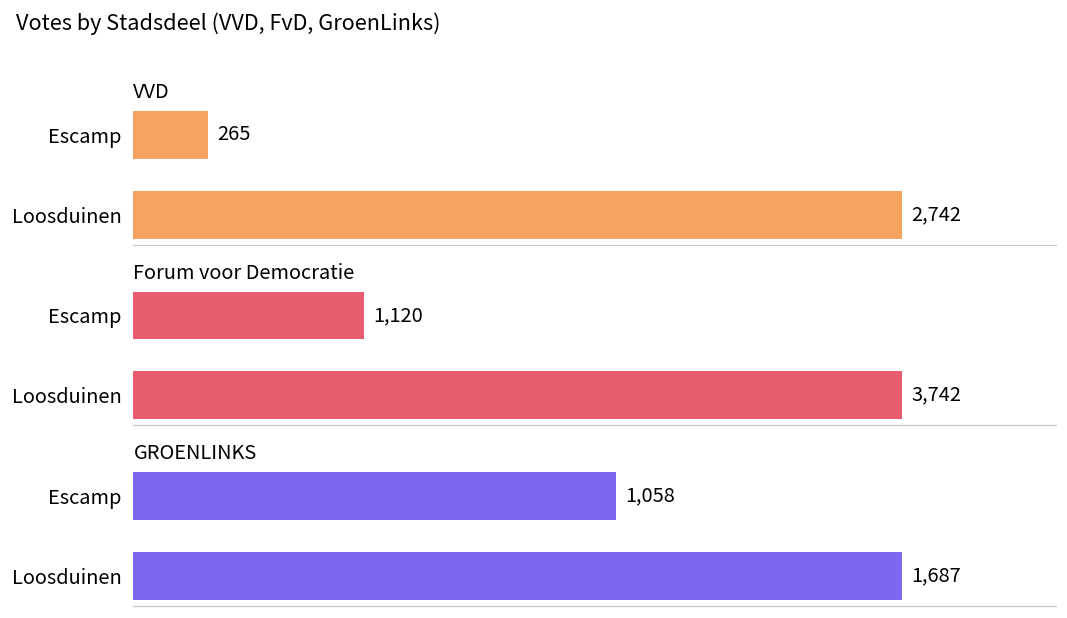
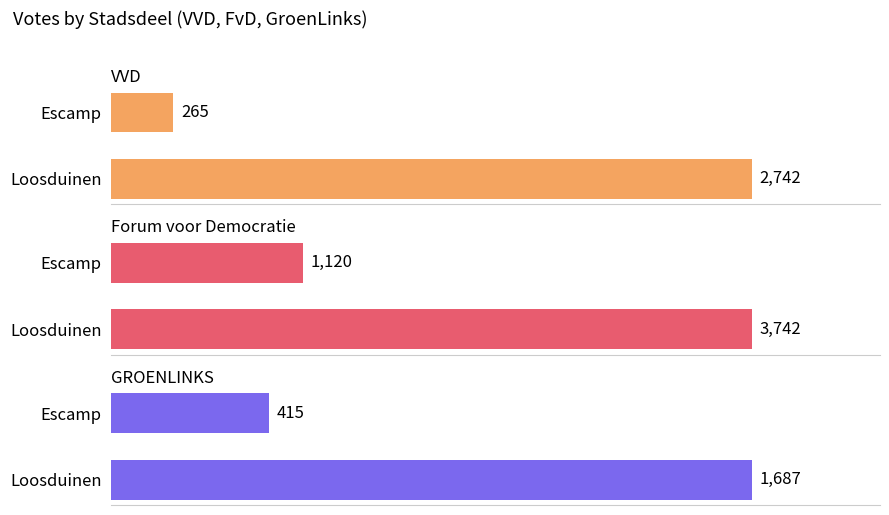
GROENLINKS, Escamp: 1,058 -> 415
